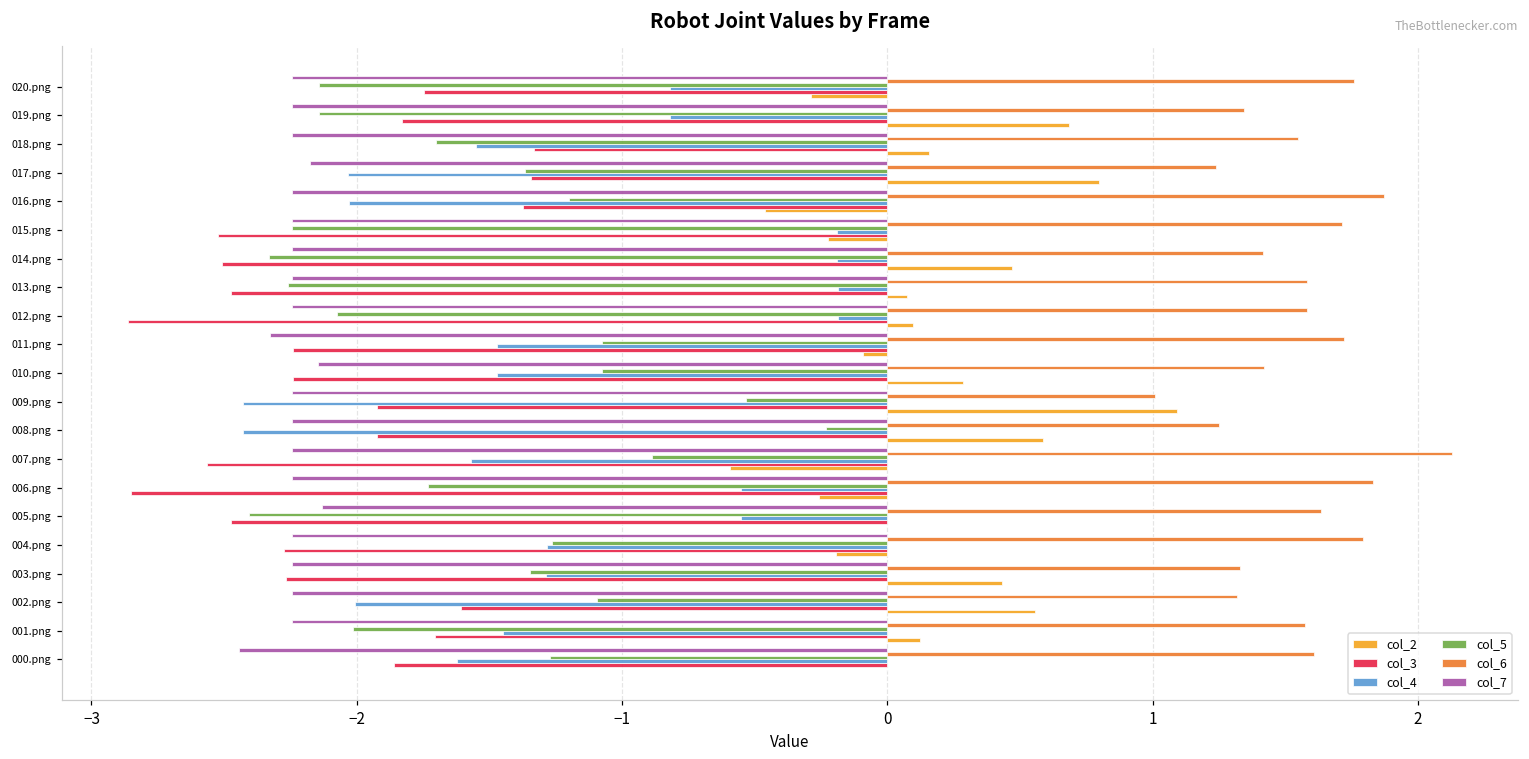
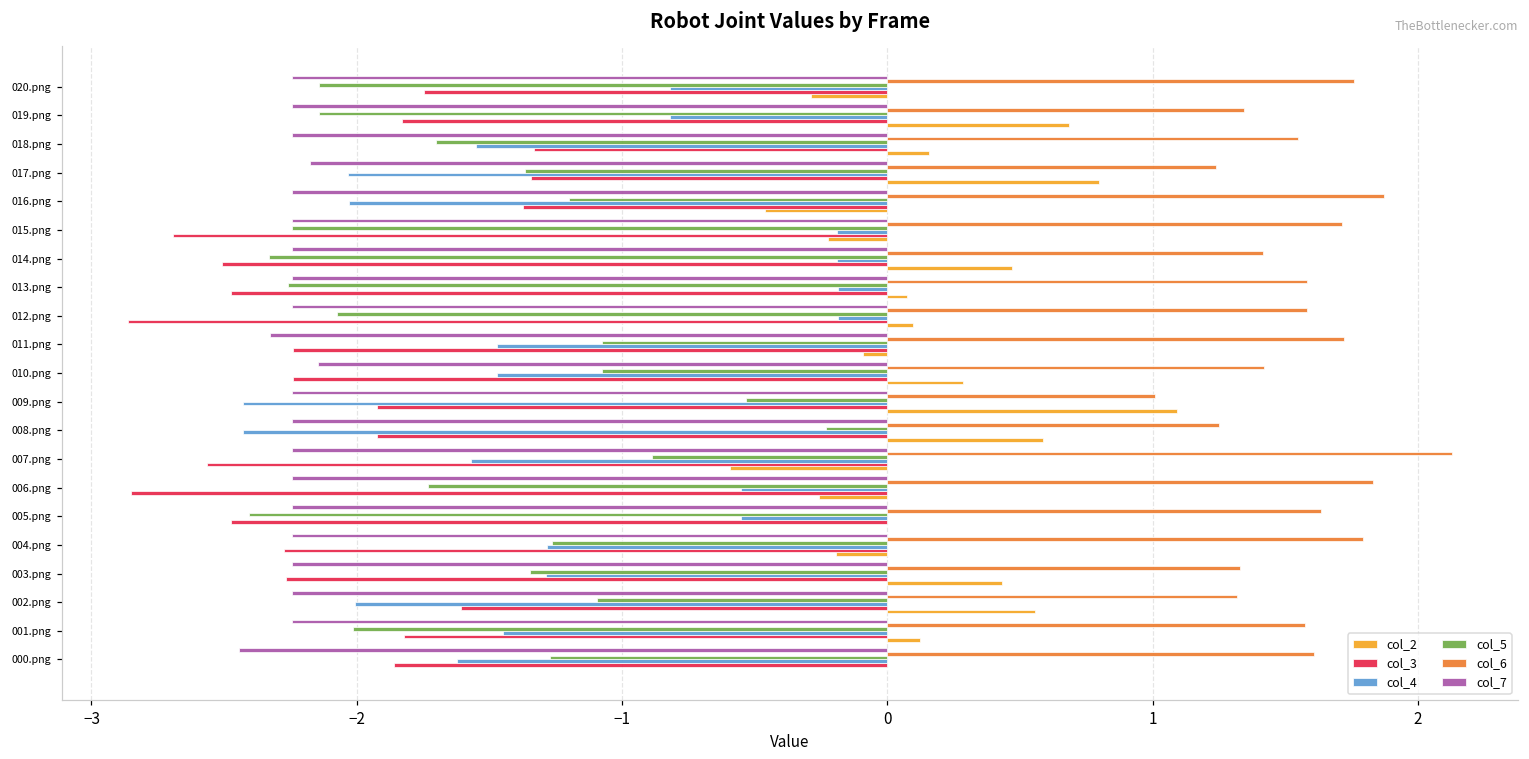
col_3, 015.png: -2.52 -> -2.69
col_7, 005.png: -2.13 -> -2.24
col_3, 001.png: -1.70 -> -1.82
